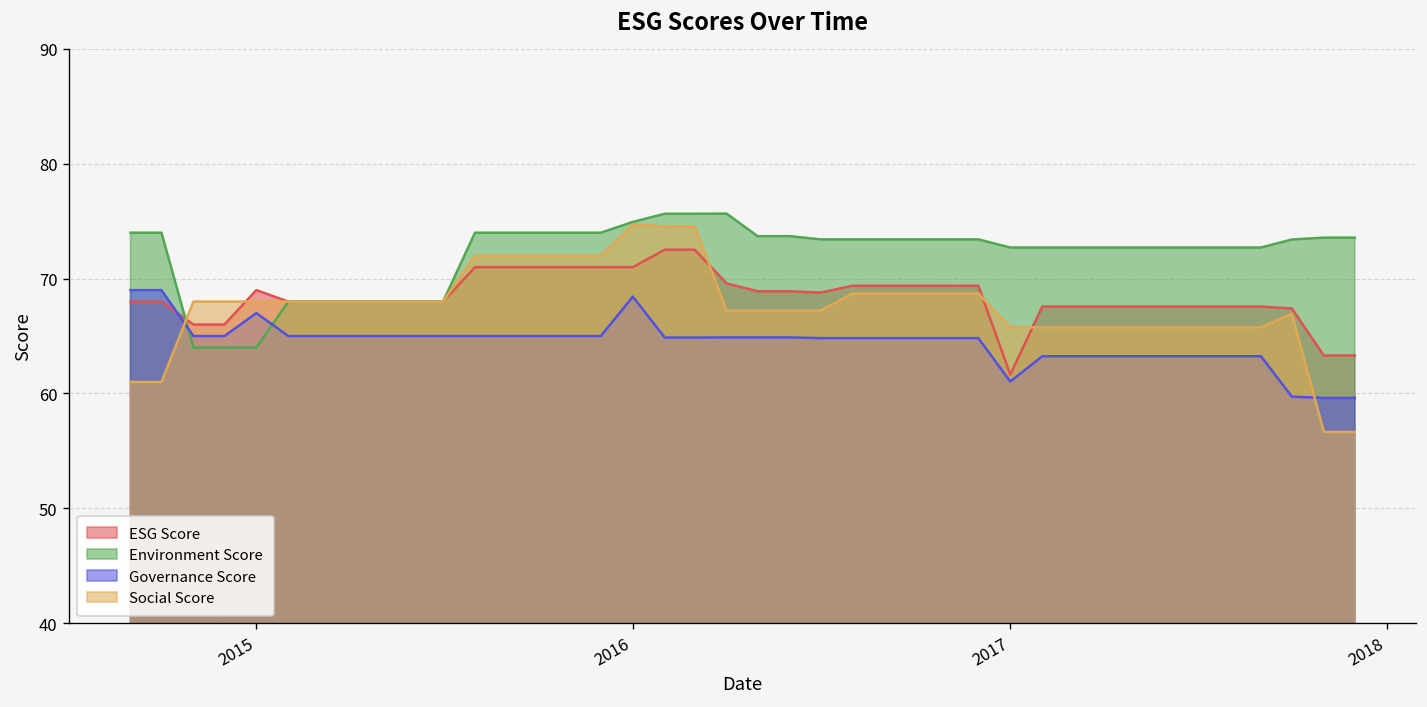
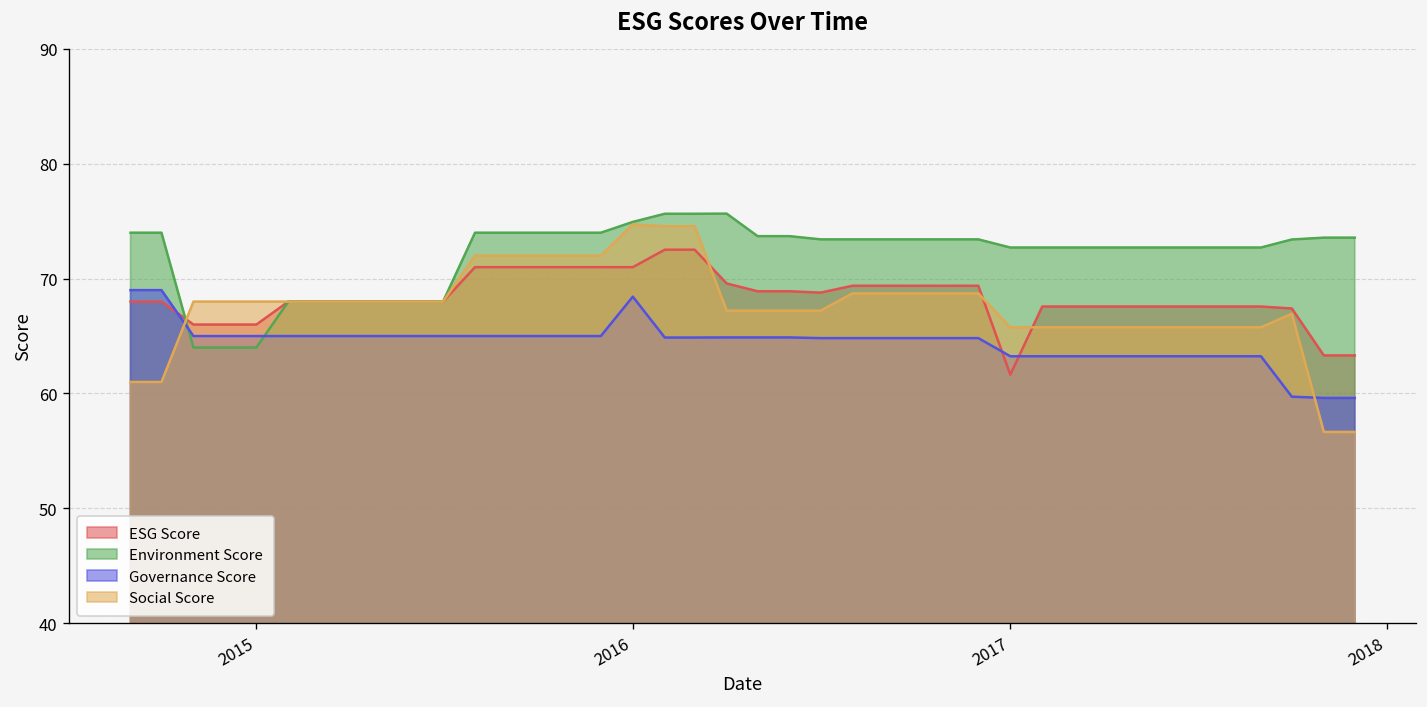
ESG Score, 2015: 69 -> 66
Governance Score, 2015: 67 -> 65
Governance Score, 2017: 61 -> 63
